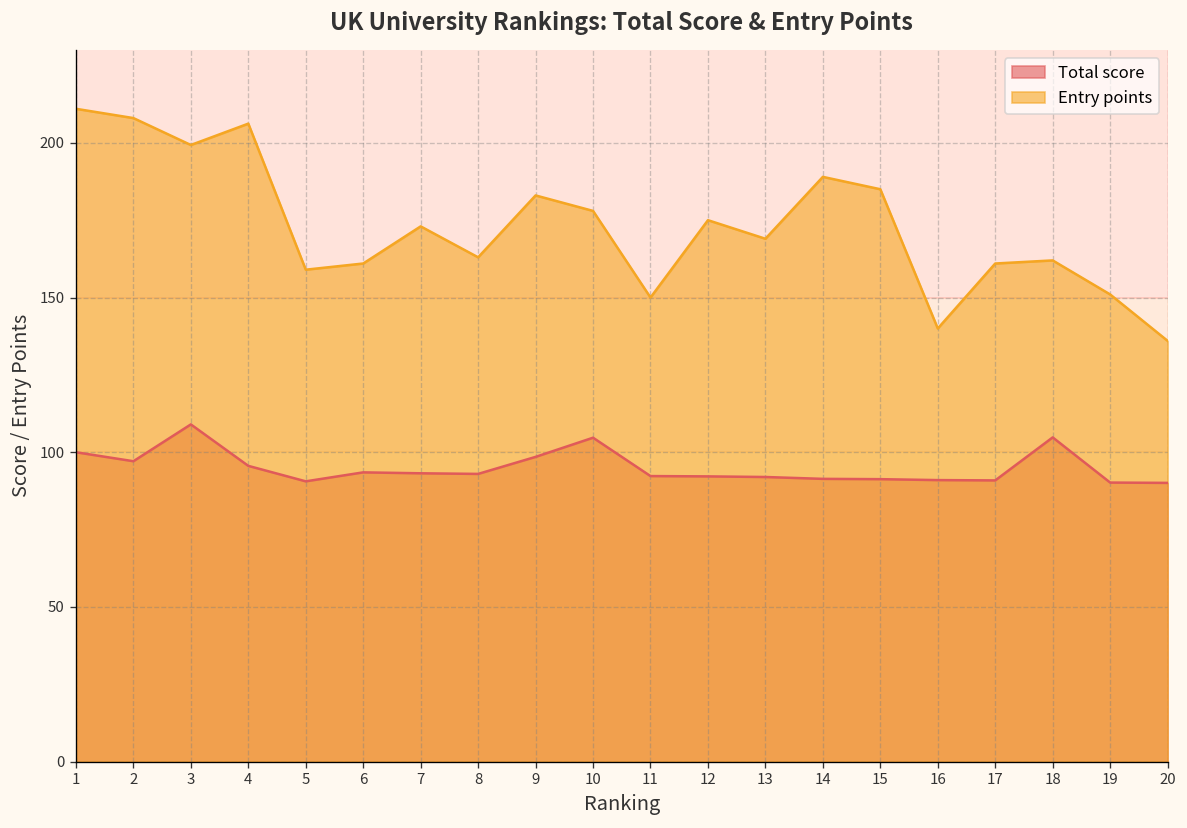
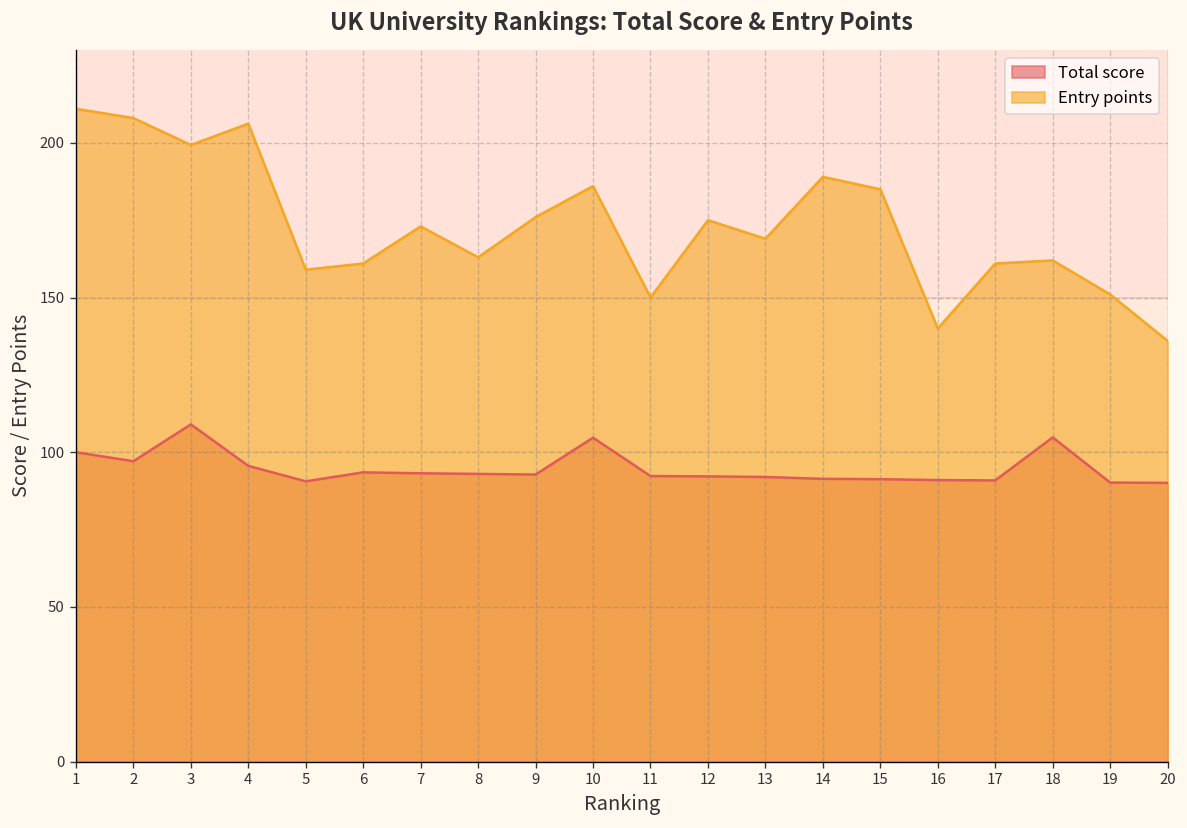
Total score, 9: 99 -> 93
Entry points, 9: 183 -> 176
Entry points, 10: 178 -> 186
